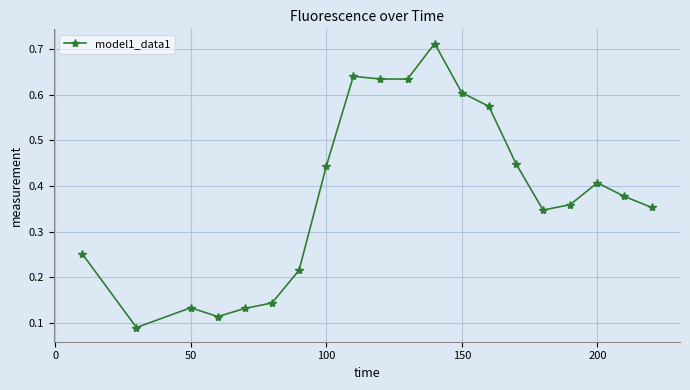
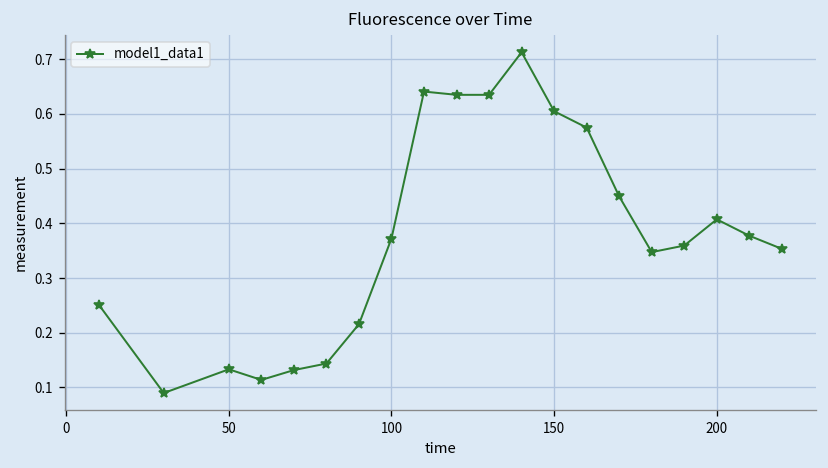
100: 0.44 -> 0.37
